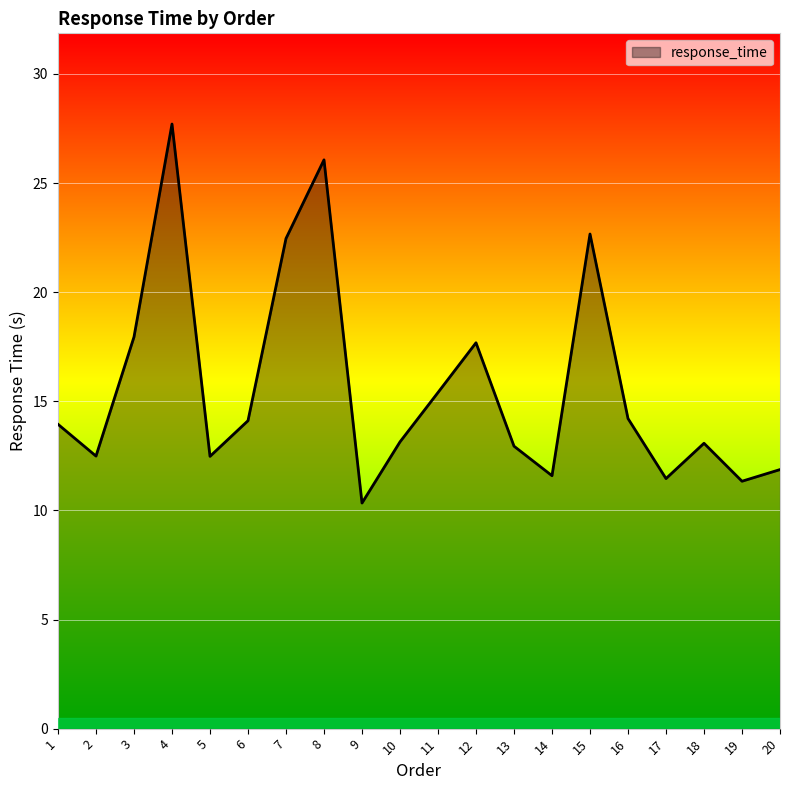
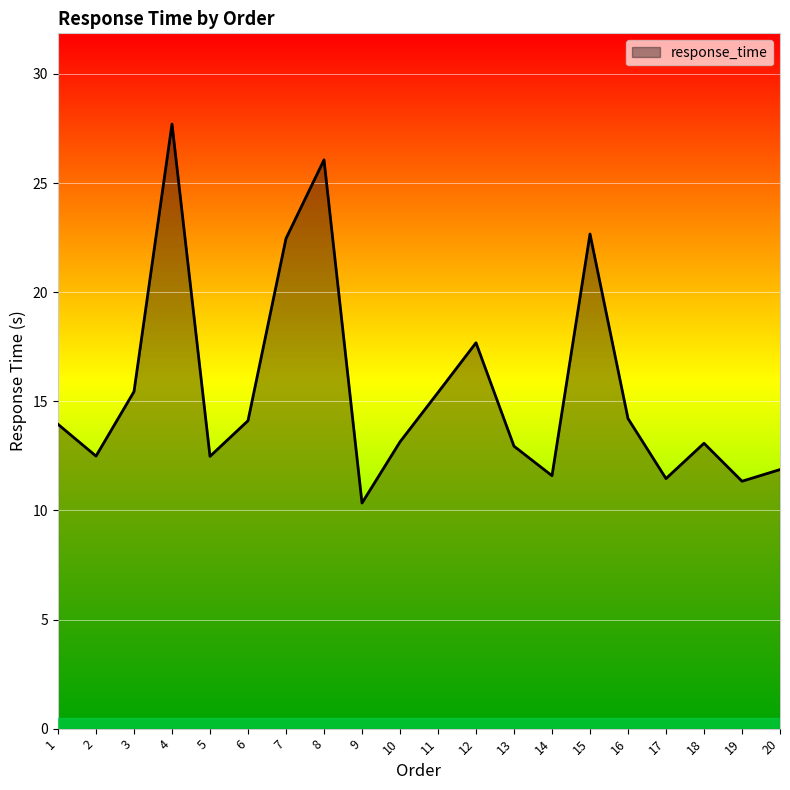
3: 18.0 -> 15.4
